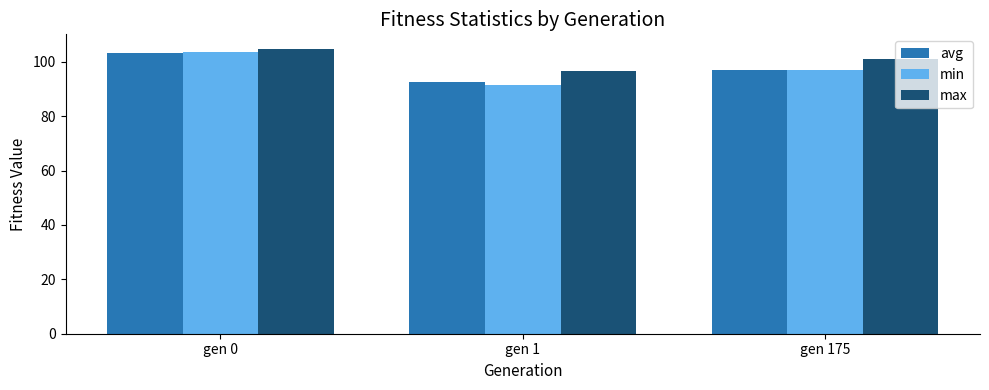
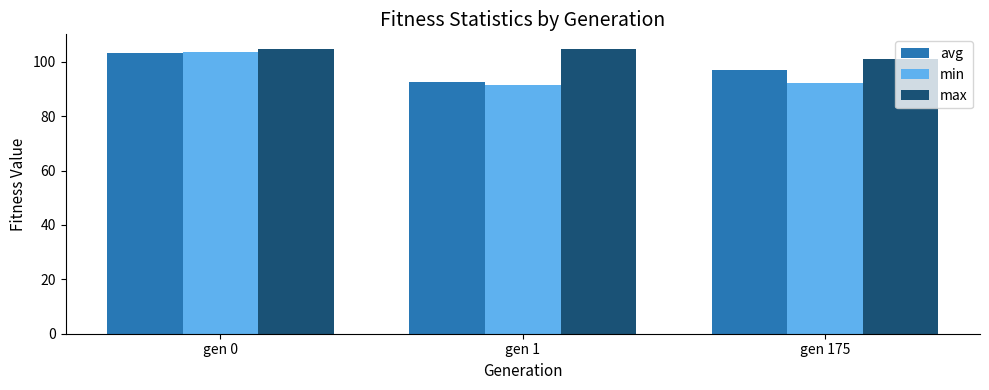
max, gen 1: 97 -> 105
min, gen 175: 97 -> 92
